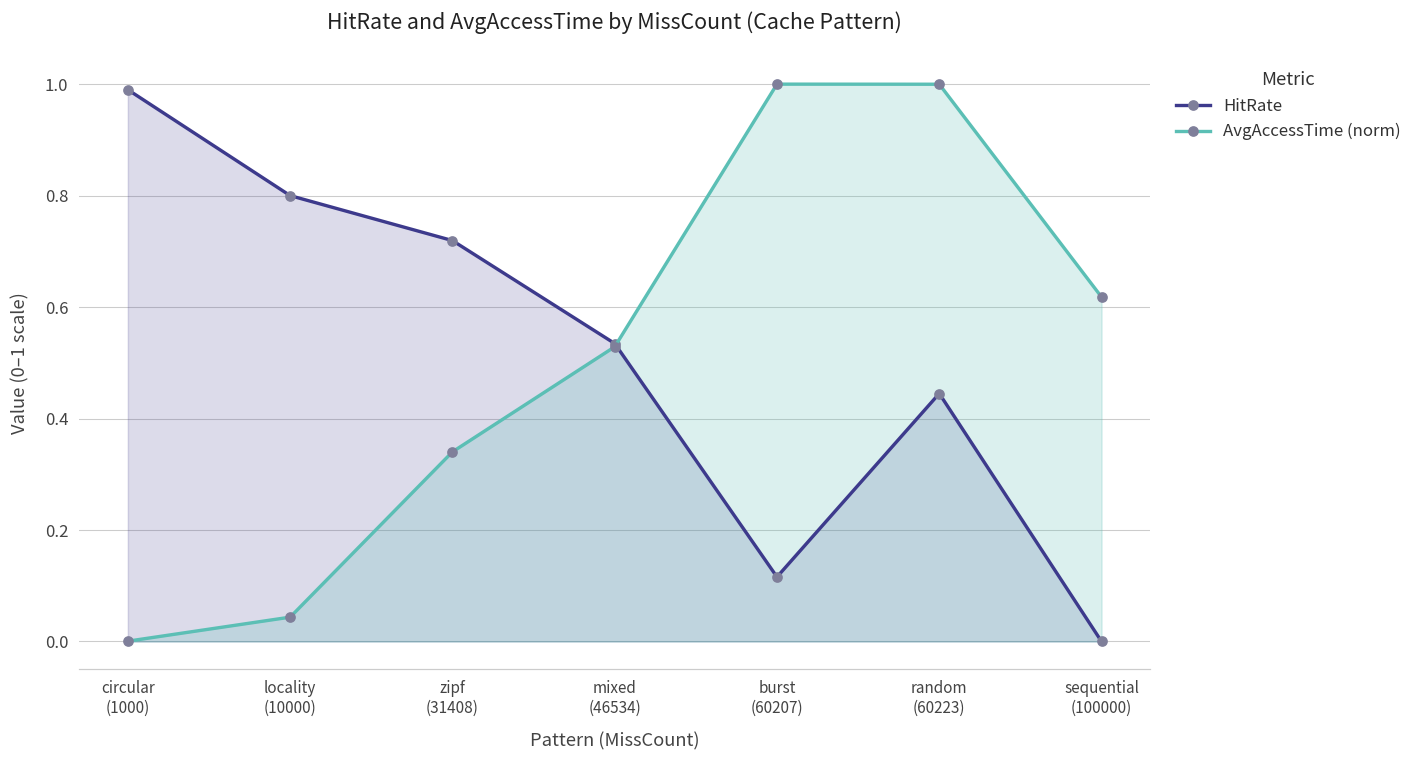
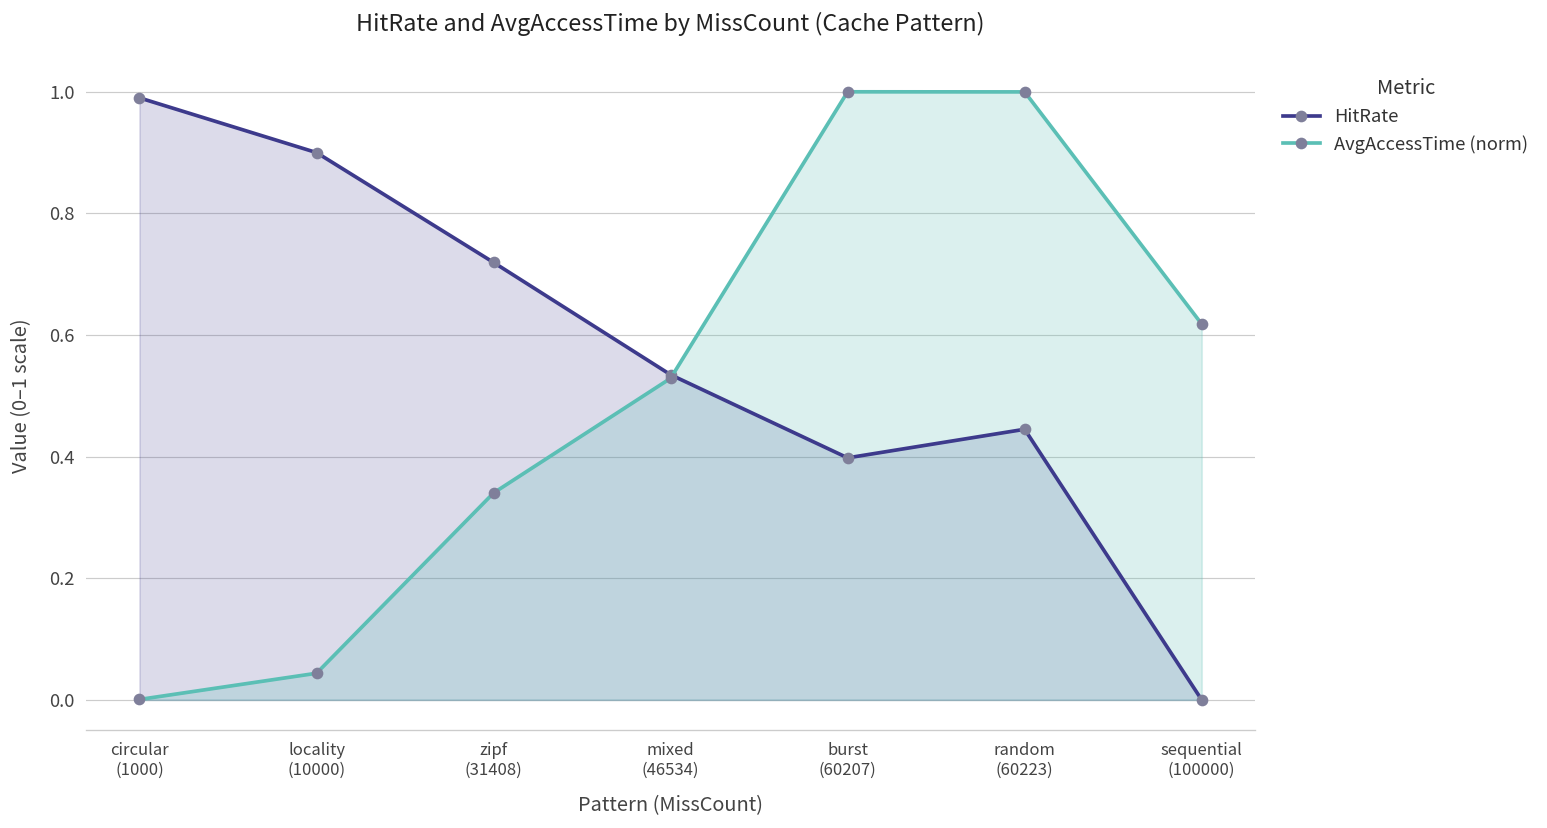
HitRate, locality (10000): 0.8 -> 0.9
HitRate, burst (60207): 0.12 -> 0.40
